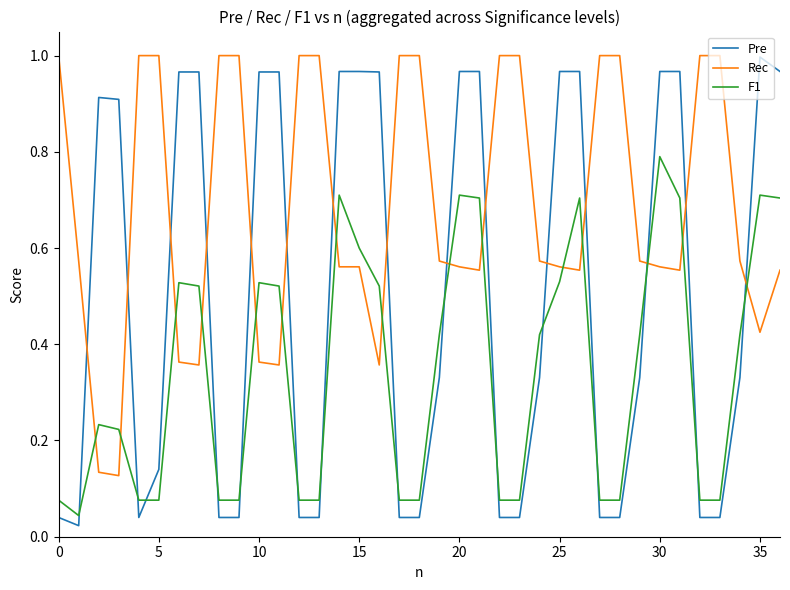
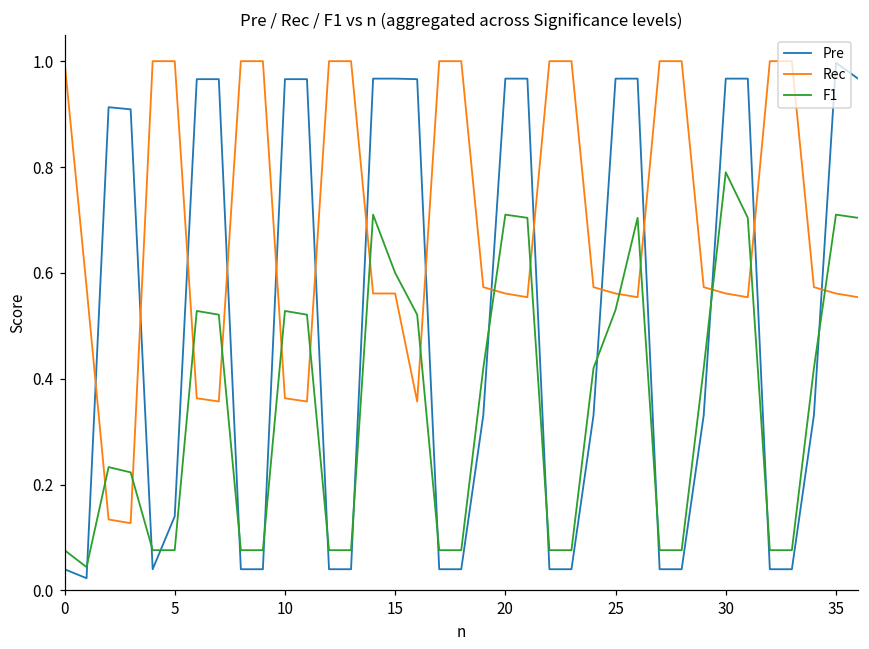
Rec, 35: 0.43 -> 0.56
